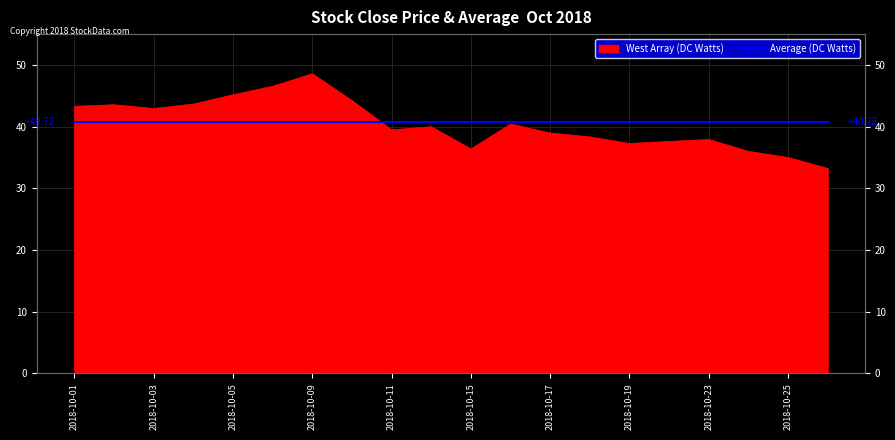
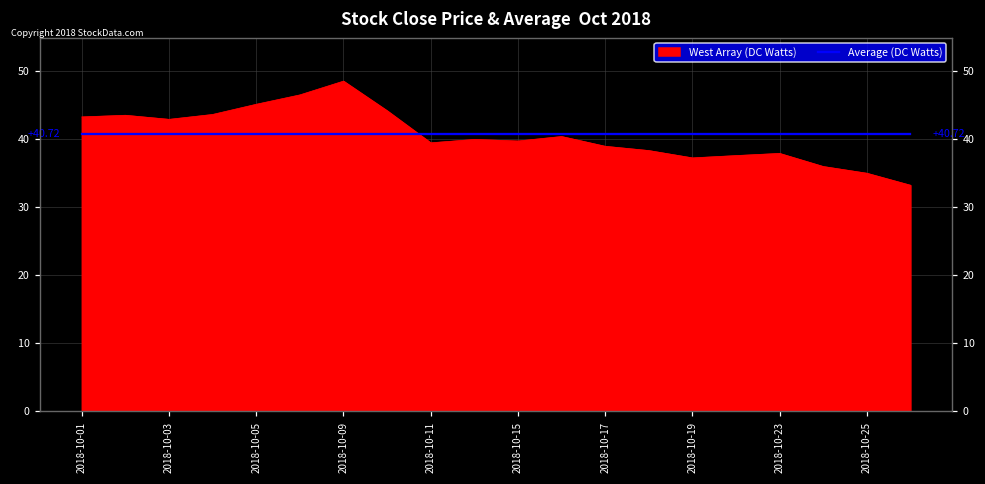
West Array (DC Watts), 2018-10-15: 36 -> 40
